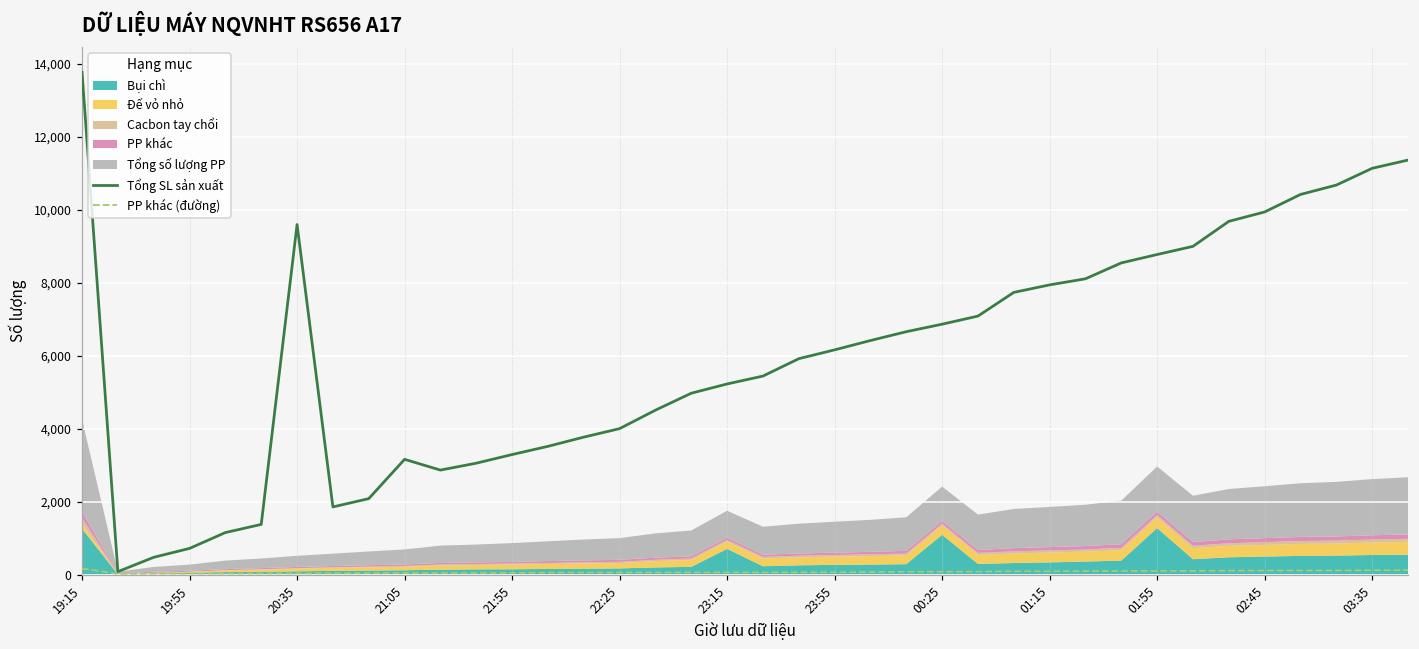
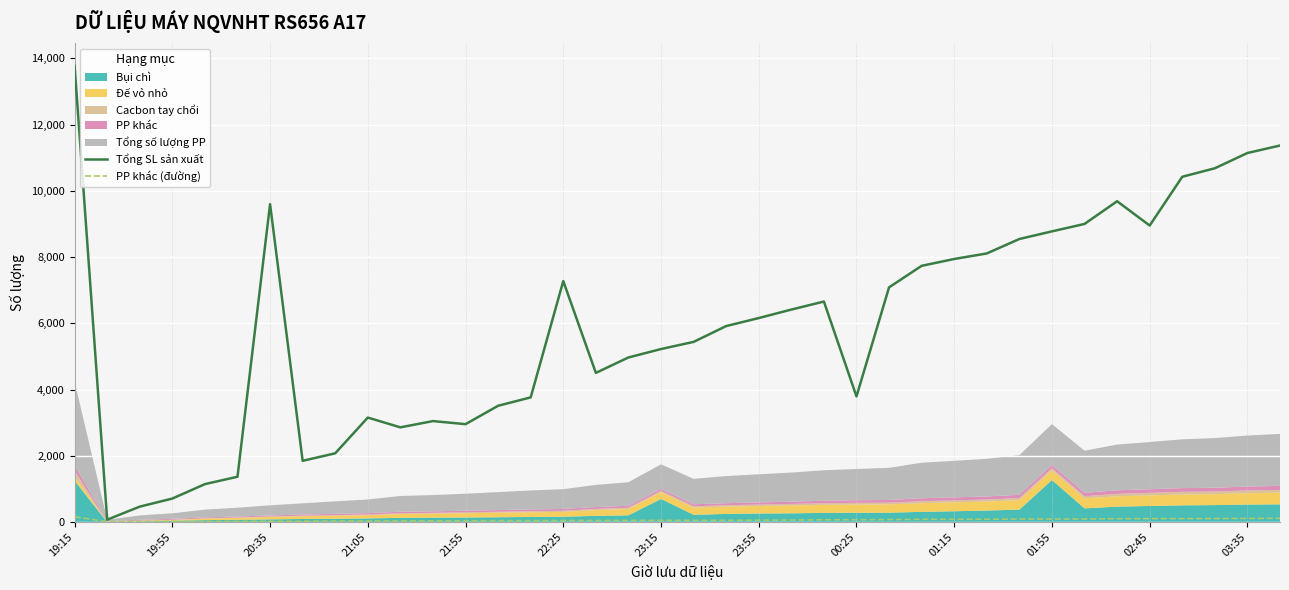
Tổng SL sản xuất, 21:55: 3,300 -> 3,000
Tổng SL sản xuất, 22:25: 4,000 -> 7,300
Tổng SL sản xuất, 00:25: 6,900 -> 3,800
Bụi chì, 00:25: 1,100 -> 300
Tổng SL sản xuất, 02:45: 9,900 -> 9,000
